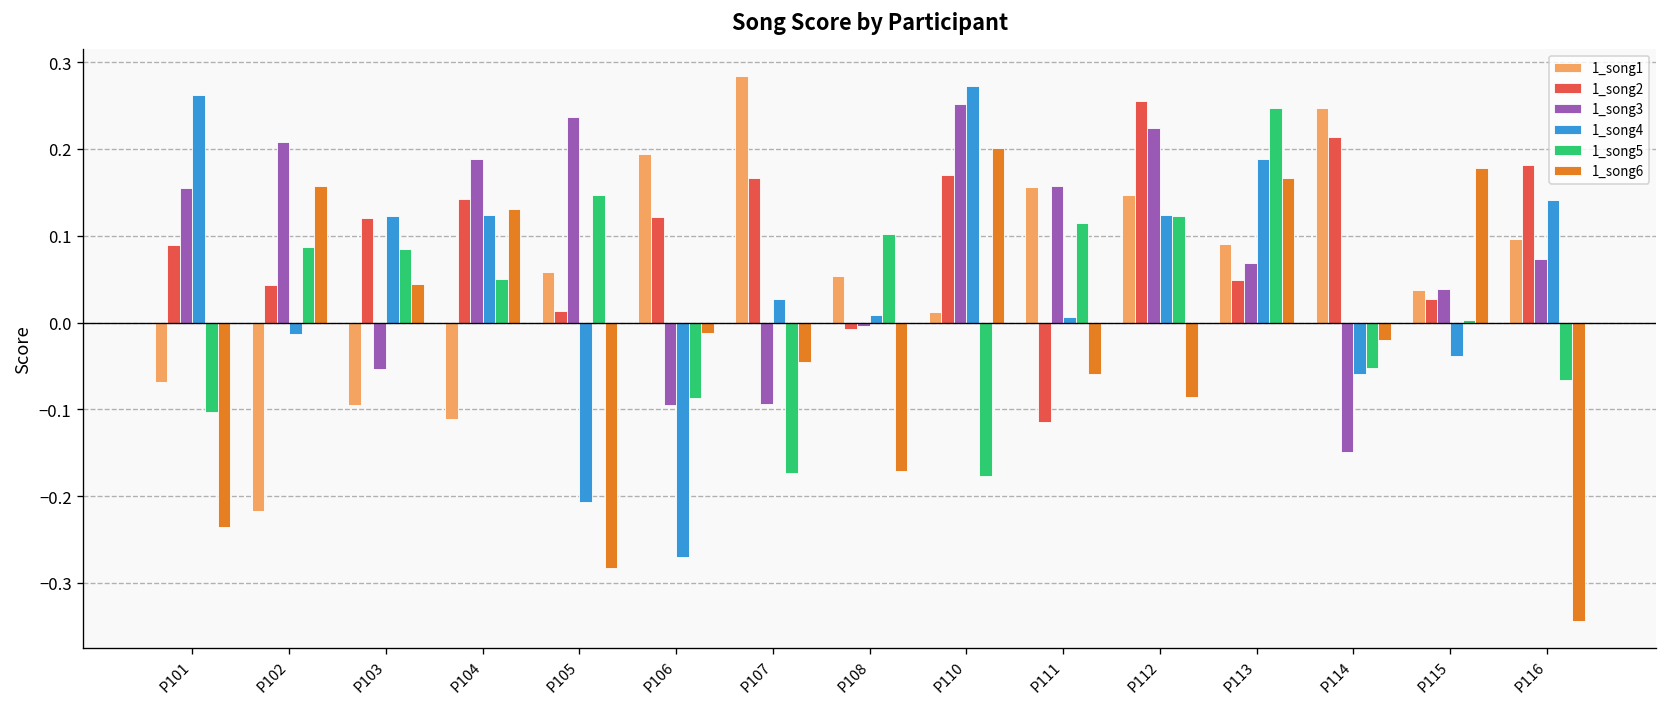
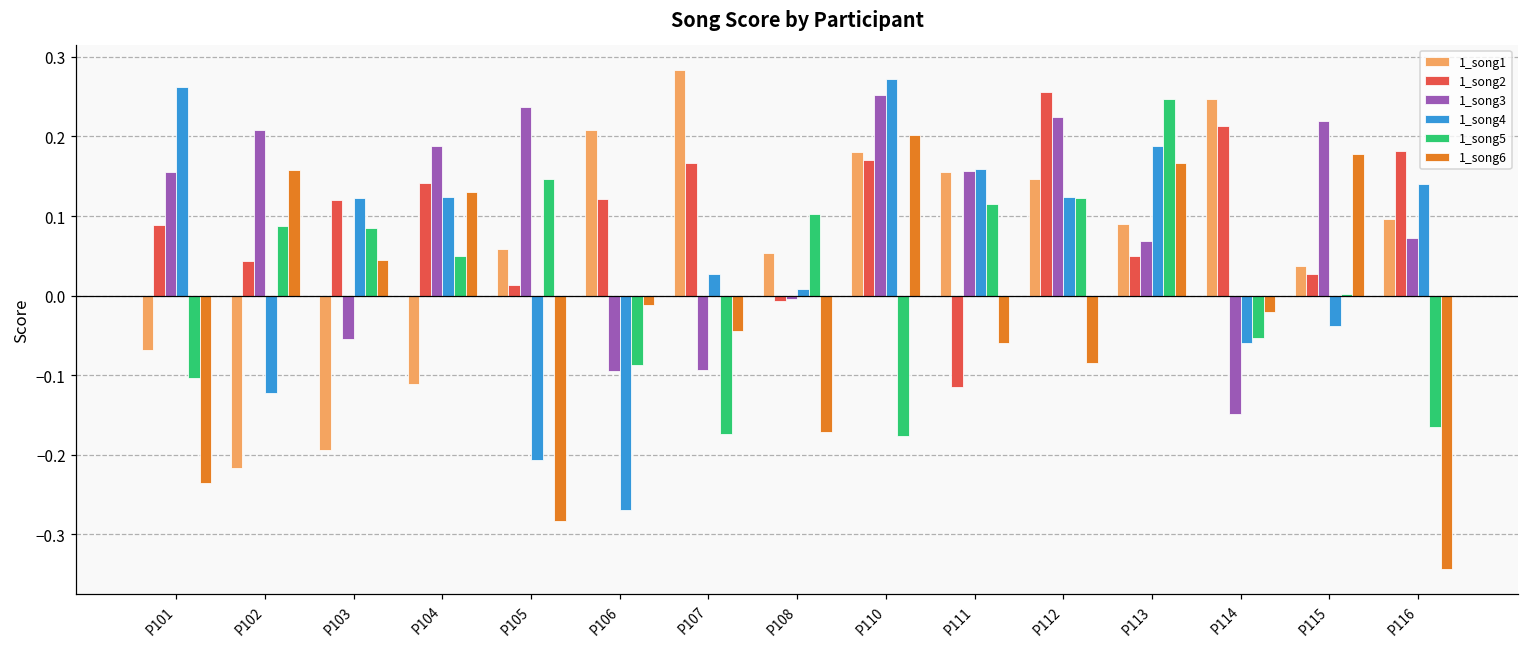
1_song4, P102: -0.01 -> -0.12
1_song1, P103: -0.10 -> -0.19
1_song1, P106: 0.19 -> 0.21
1_song1, P110: 0.01 -> 0.18
1_song4, P111: 0.01 -> 0.16
1_song3, P115: 0.04 -> 0.22
1_song5, P116: -0.07 -> -0.17
